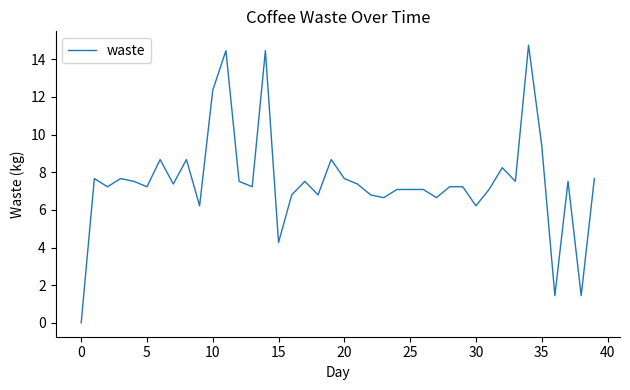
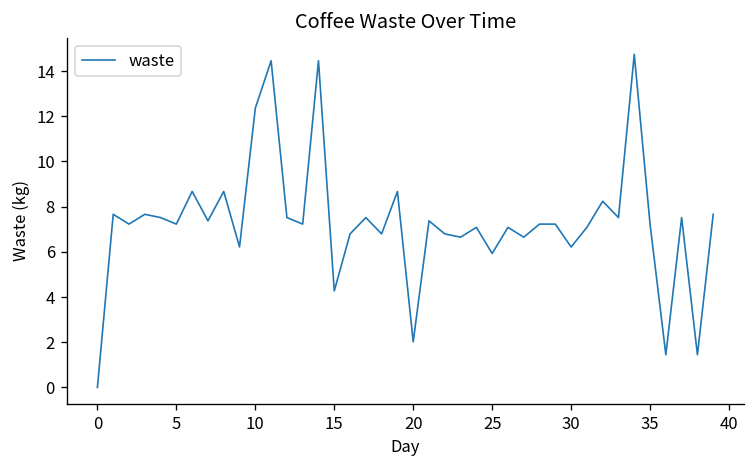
20: 7.7 -> 2.0
25: 7.1 -> 5.9
35: 9.4 -> 7.2
